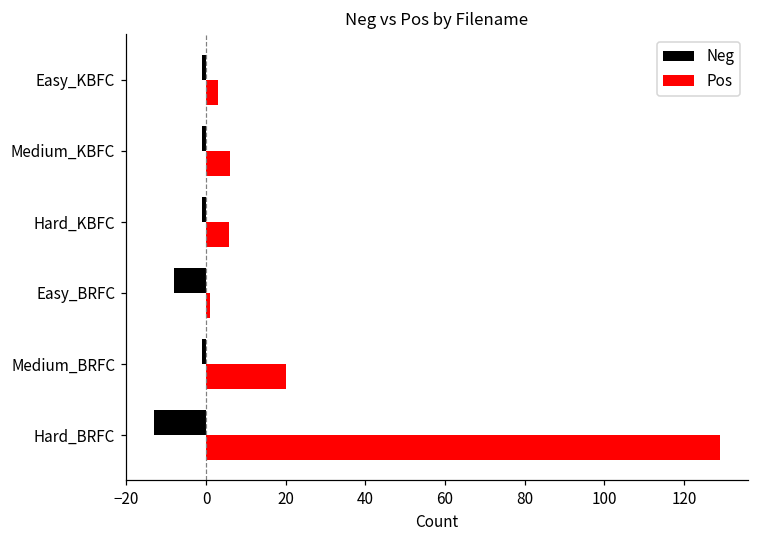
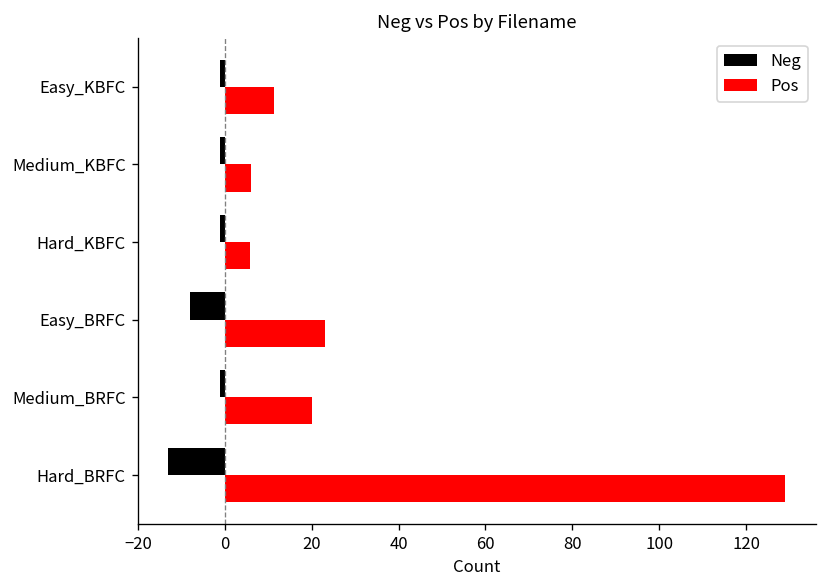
Pos, Easy_KBFC: 3 -> 11
Pos, Easy_BRFC: 1 -> 23
